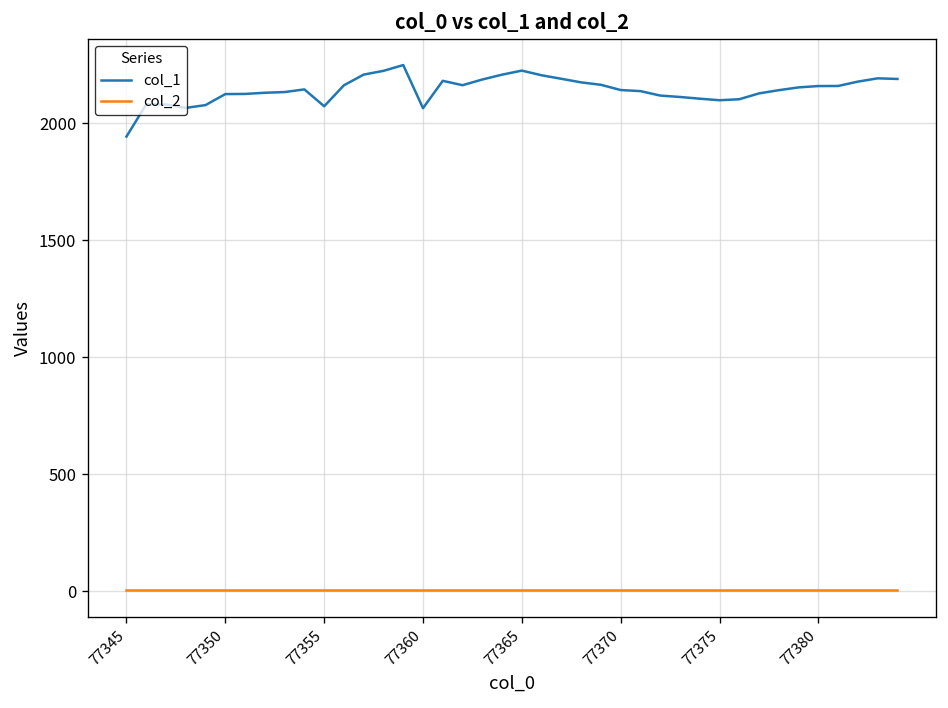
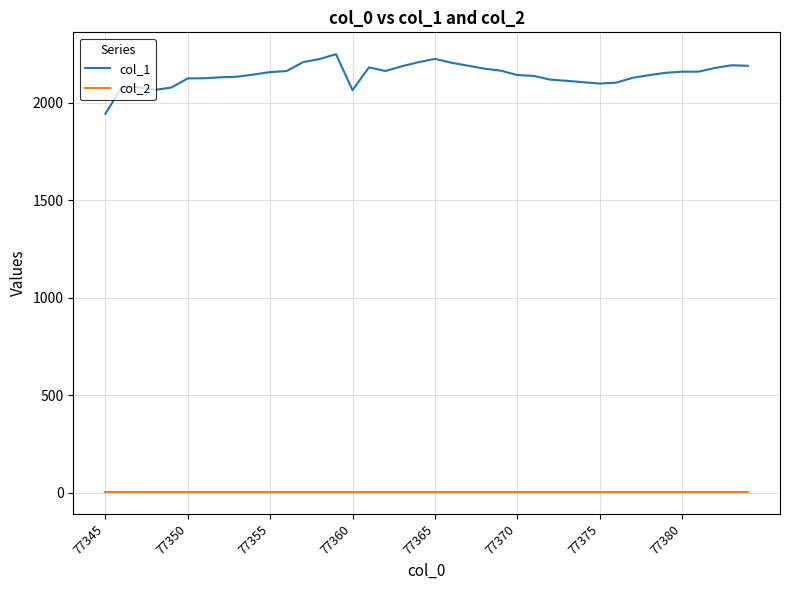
col_1, 77355: 2070 -> 2160
